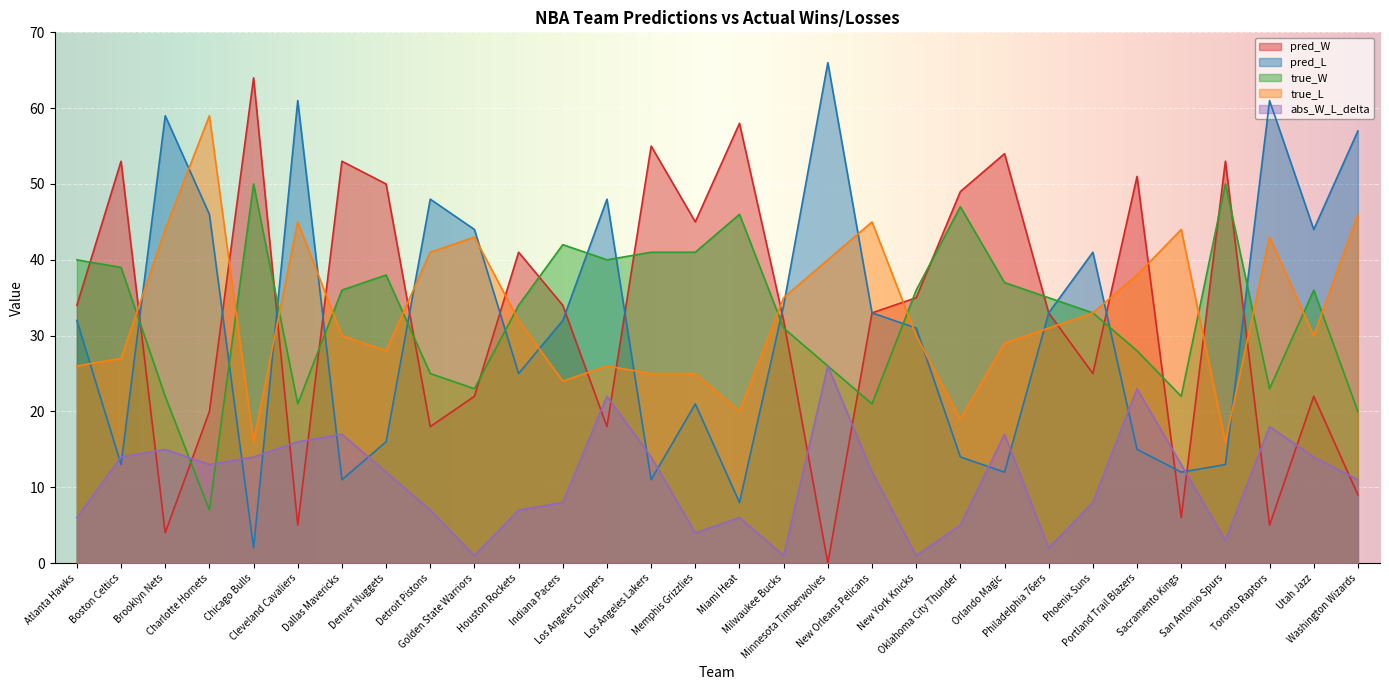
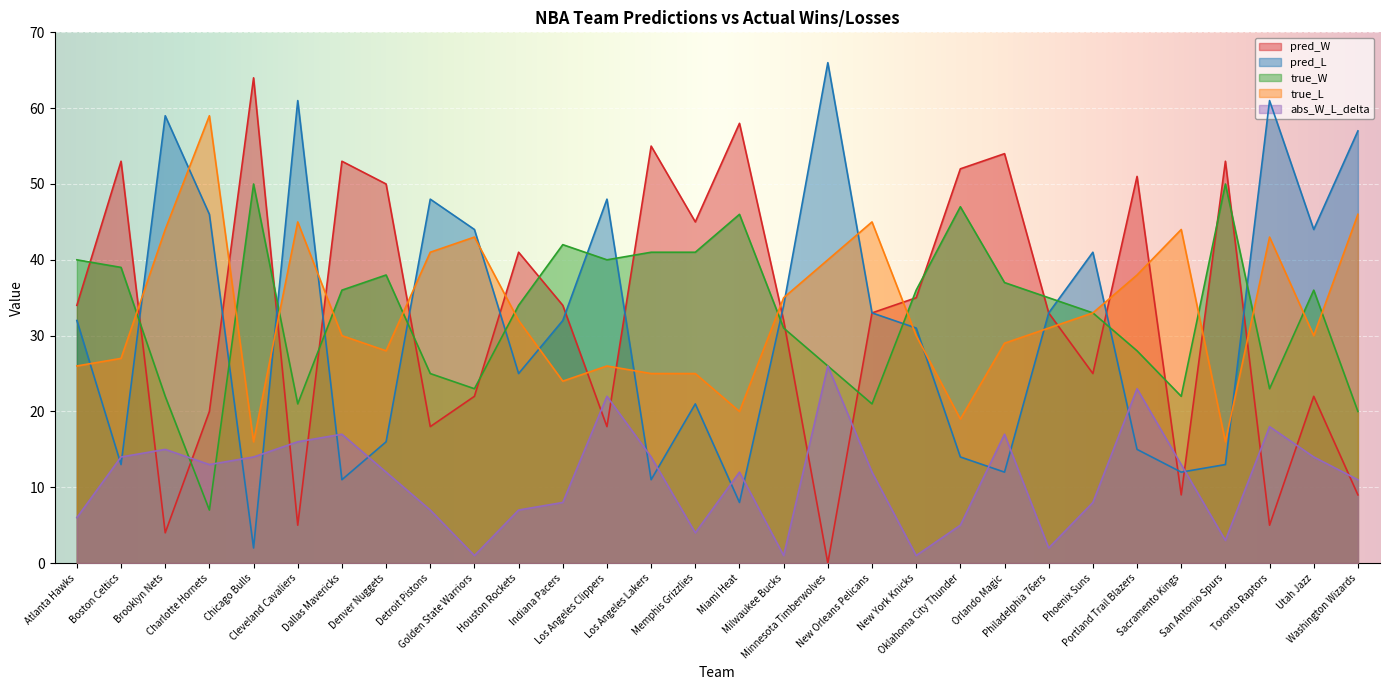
abs_W_L_delta, Miami Heat: 6 -> 12
pred_W, Oklahoma City Thunder: 49 -> 52
pred_W, Sacramento Kings: 6 -> 9
